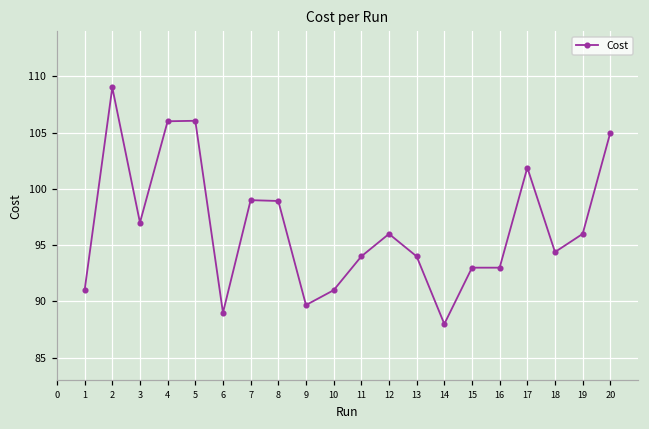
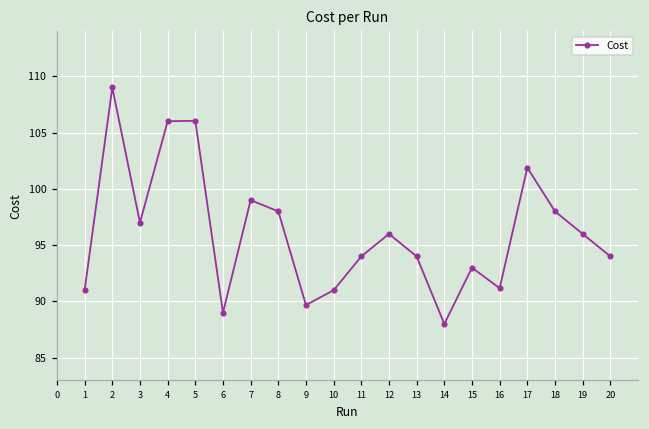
8: 98.9 -> 98.0
16: 93.0 -> 91.2
18: 94.4 -> 98.0
20: 105.0 -> 94.0
